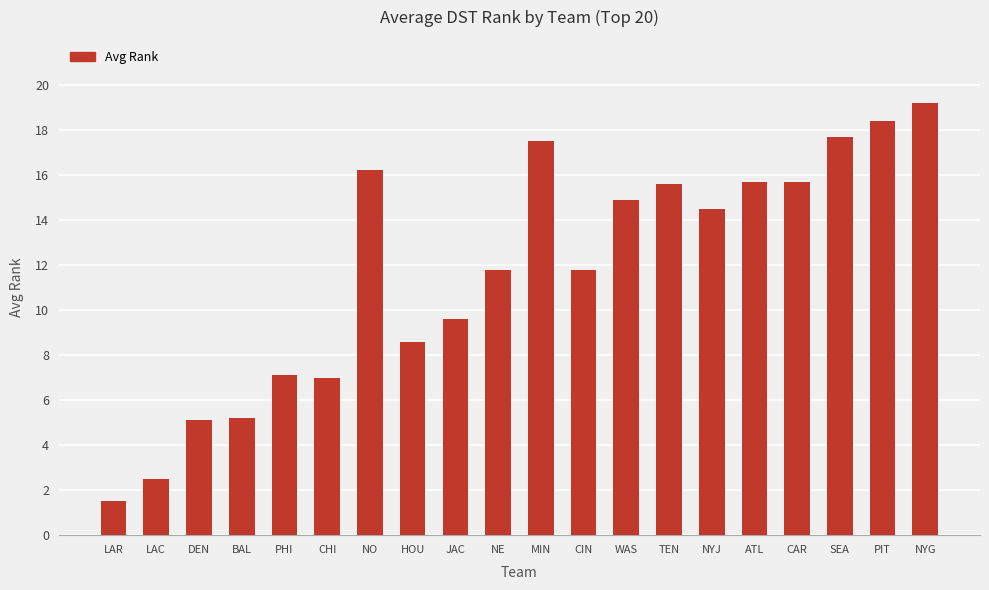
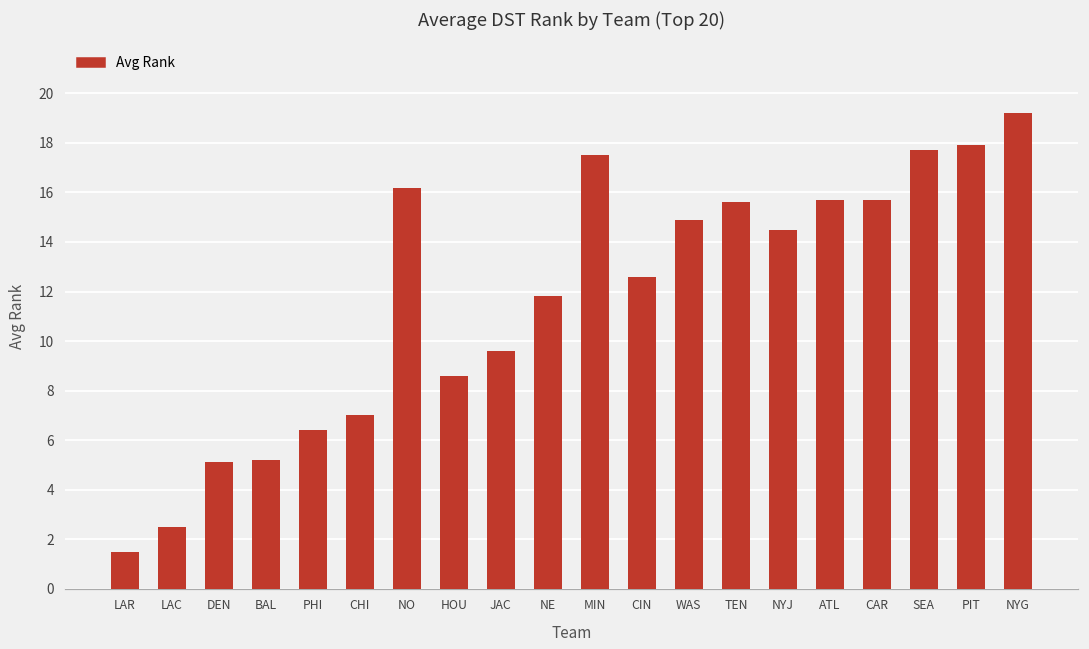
PHI: 7.1 -> 6.4
CIN: 11.8 -> 12.6
PIT: 18.4 -> 17.9
